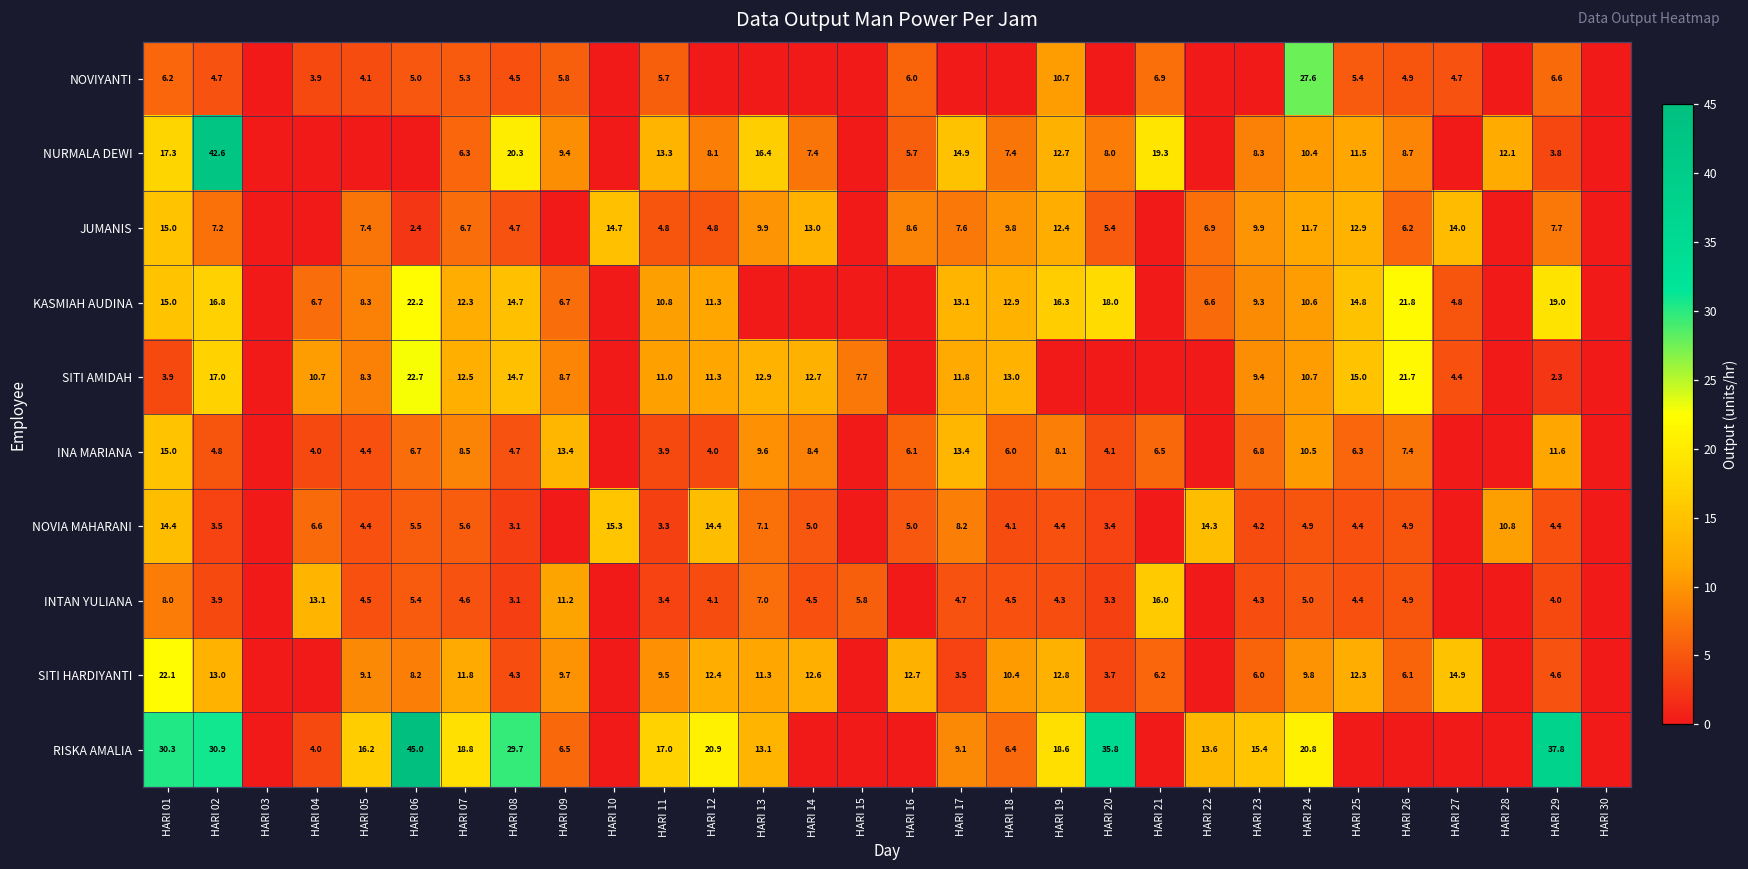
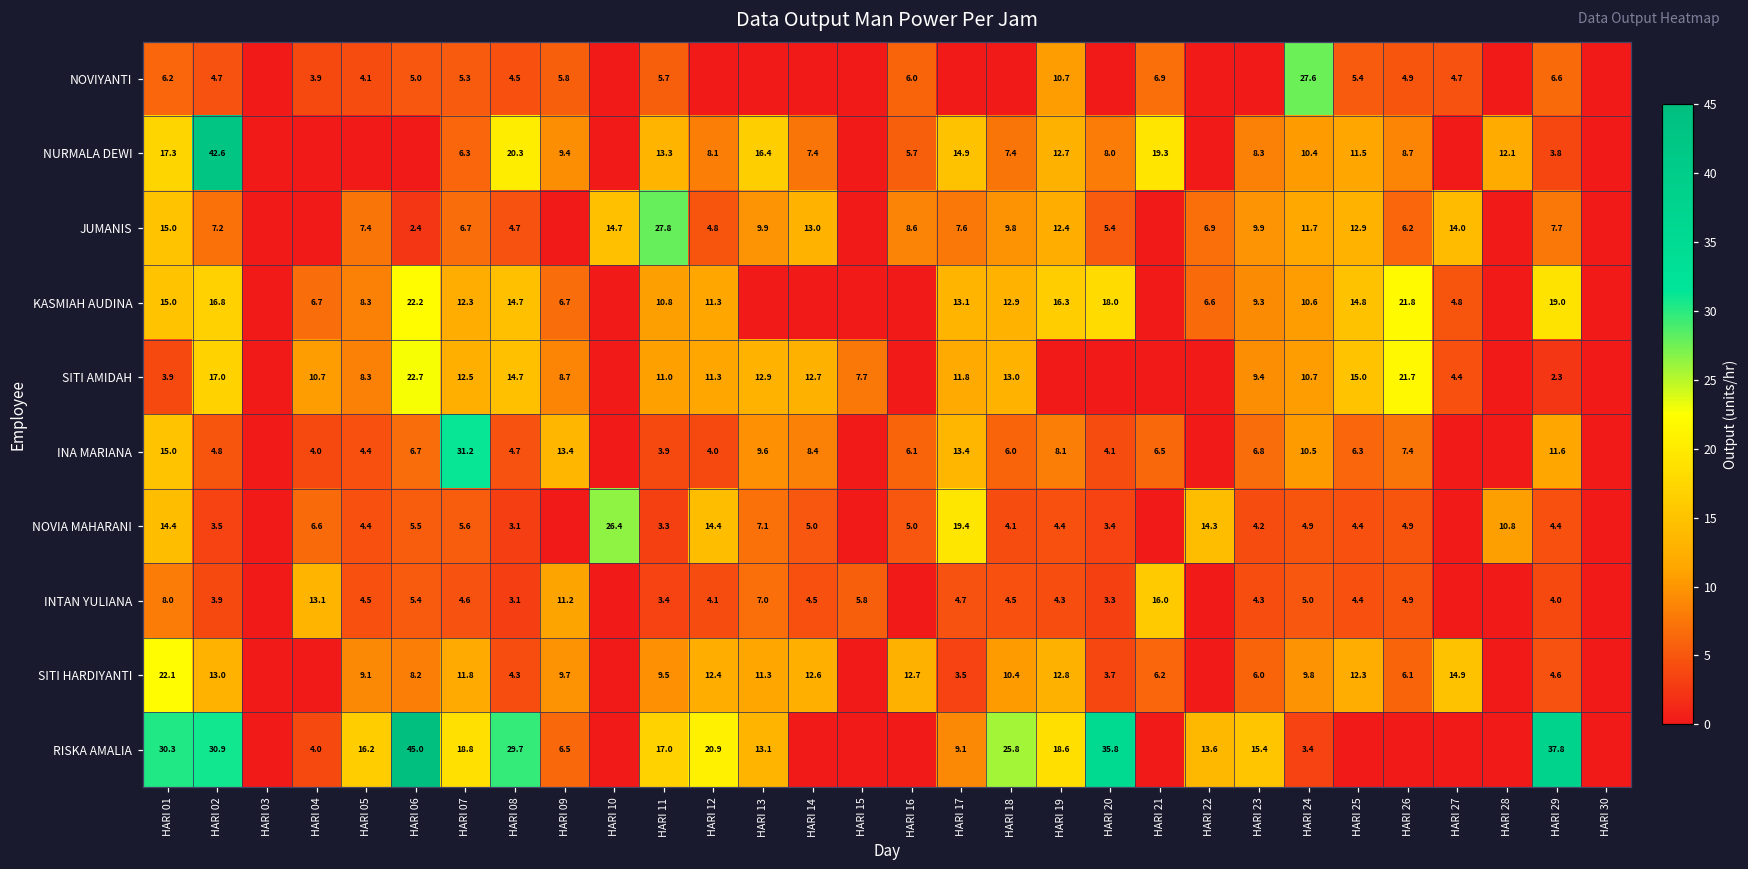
JUMANIS, HARI 11: 4.8 -> 27.8
INA MARIANA, HARI 07: 8.5 -> 31.2
NOVIA MAHARANI, HARI 10: 15.3 -> 26.4
NOVIA MAHARANI, HARI 17: 8.2 -> 19.4
RISKA AMALIA, HARI 18: 6.4 -> 25.8
RISKA AMALIA, HARI 24: 20.8 -> 3.4
